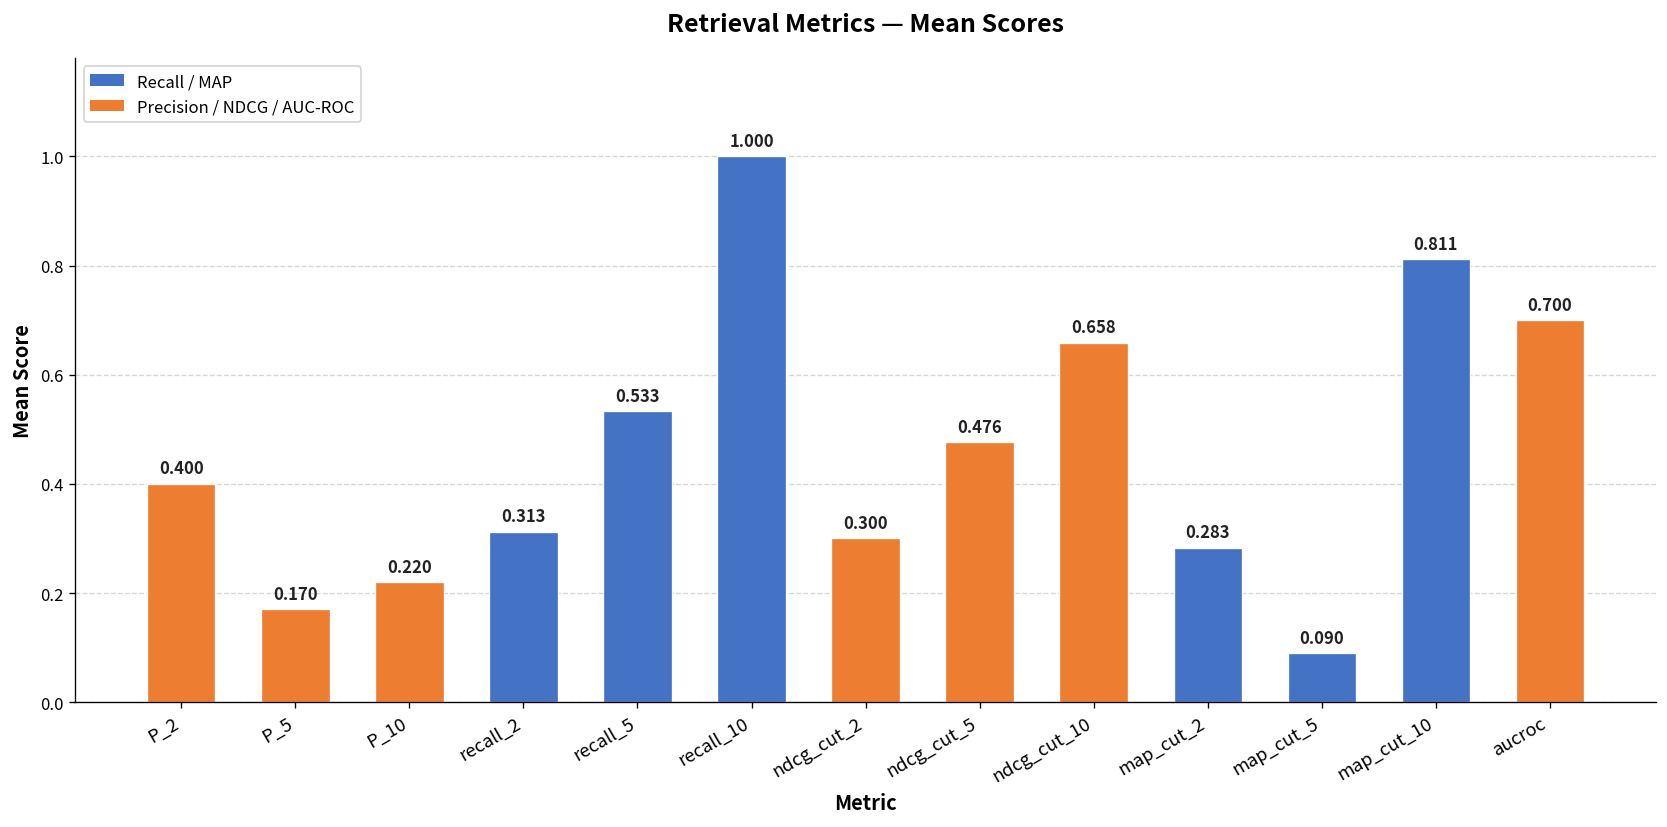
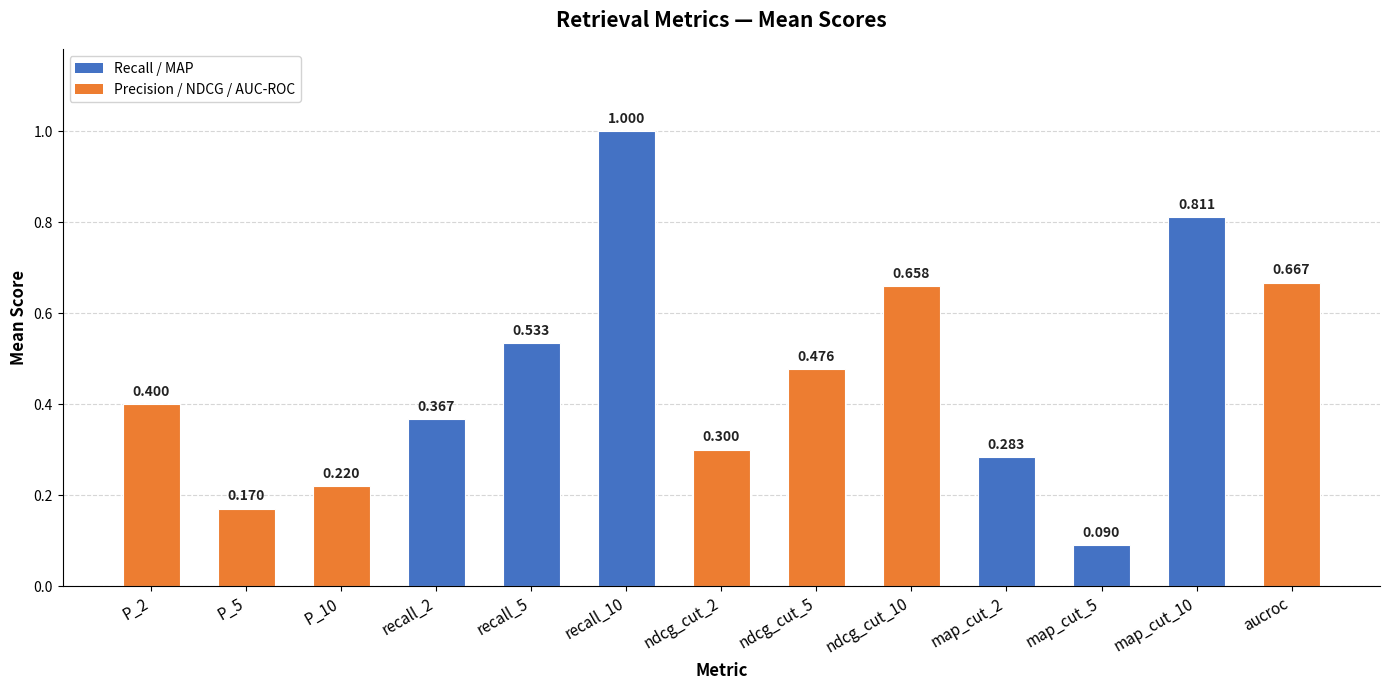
recall_2: 0.313 -> 0.367
aucroc: 0.700 -> 0.667
